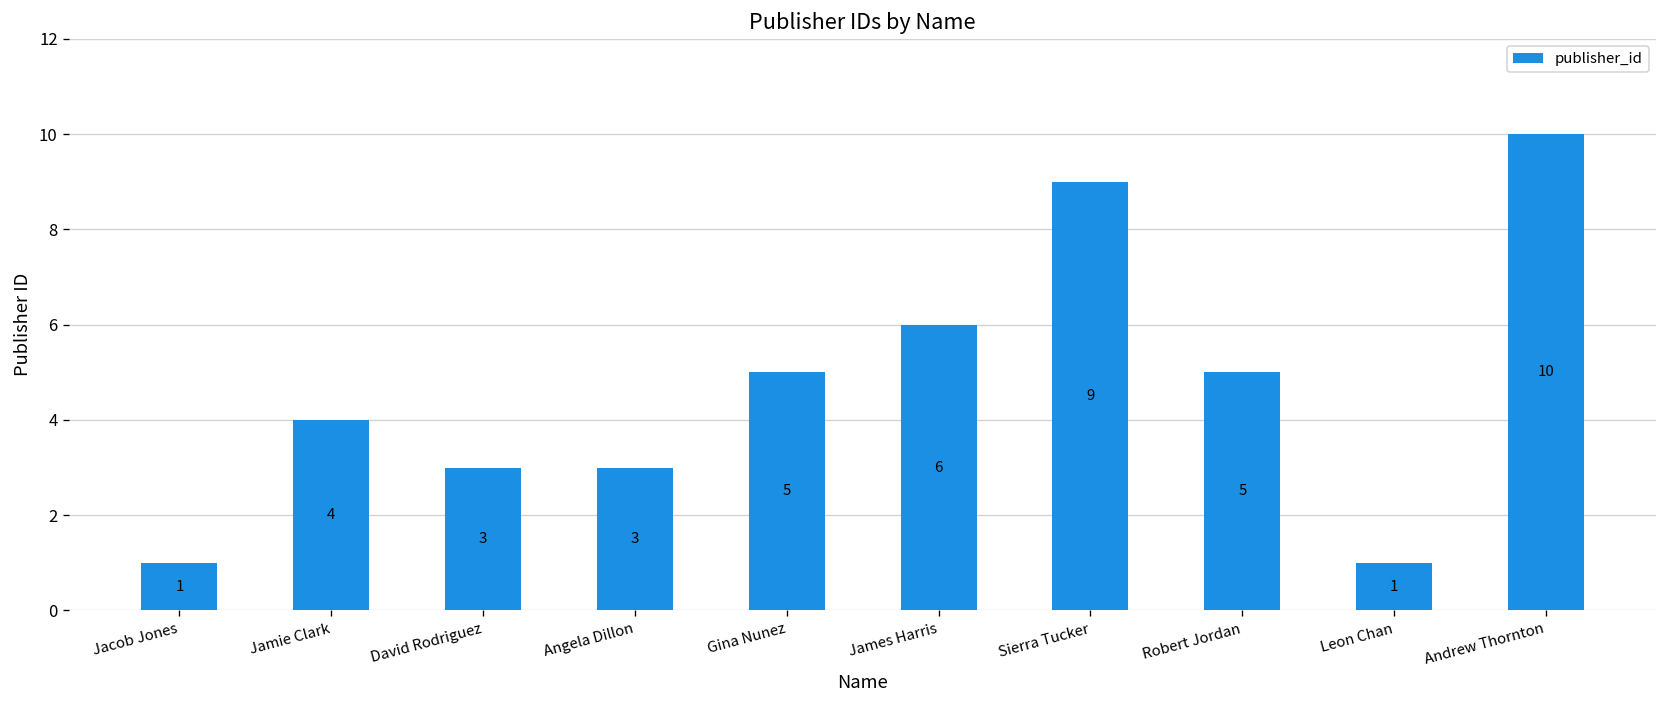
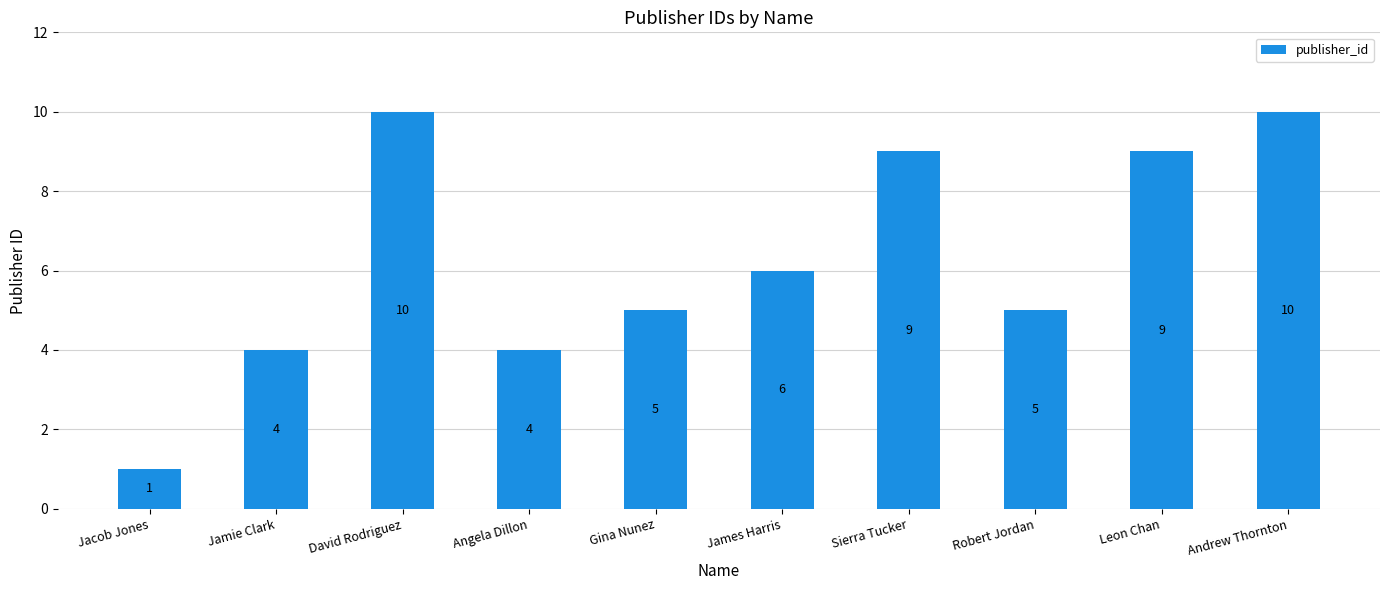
David Rodriguez: 3 -> 10
Angela Dillon: 3 -> 4
Leon Chan: 1 -> 9
